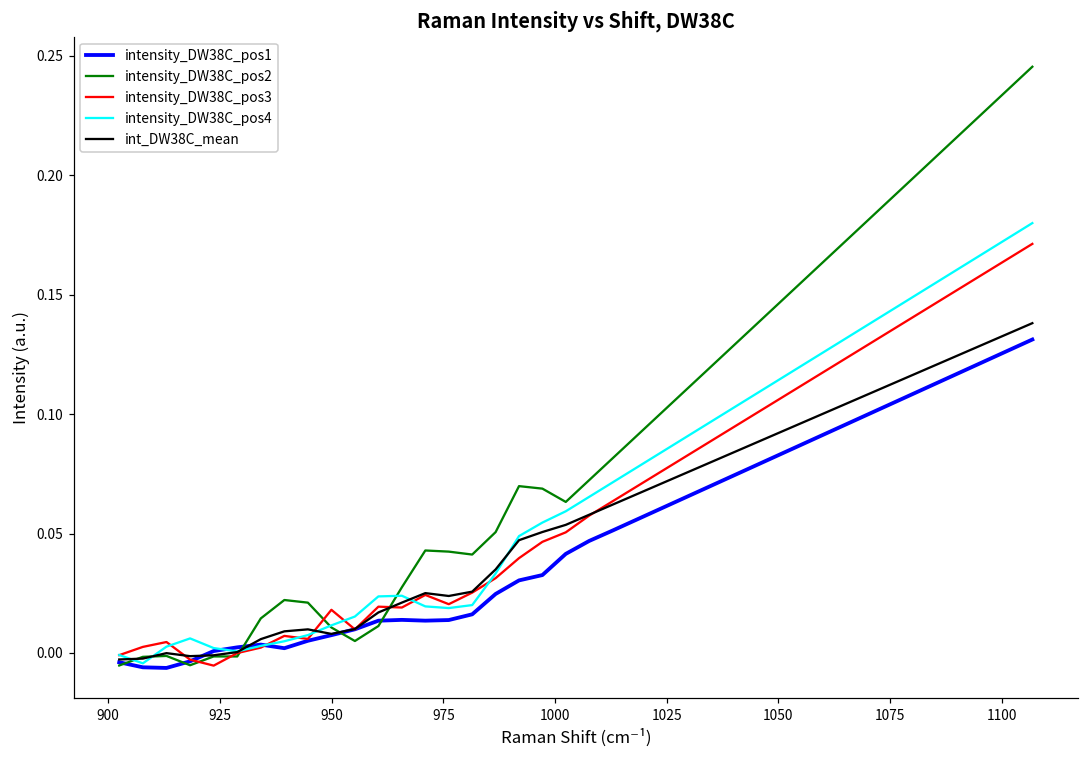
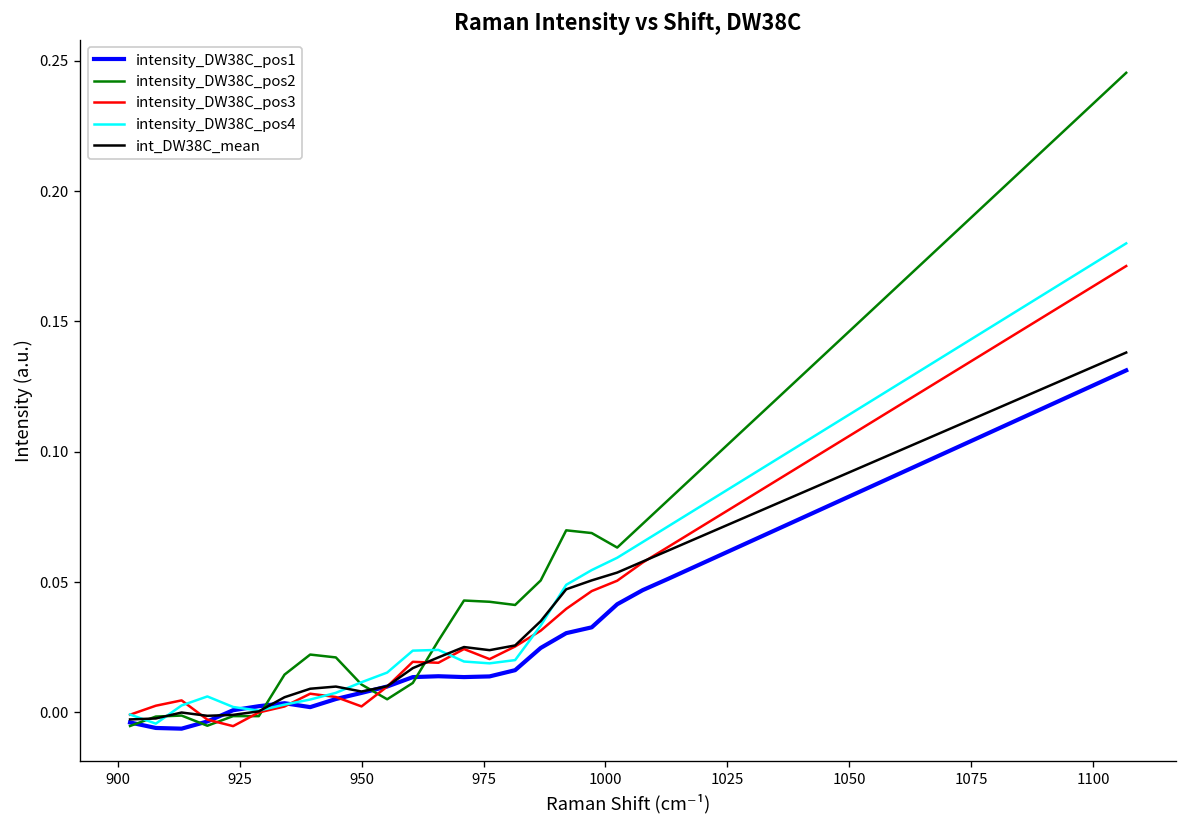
intensity_DW38C_pos3, 950: 0.018 -> 0.002
